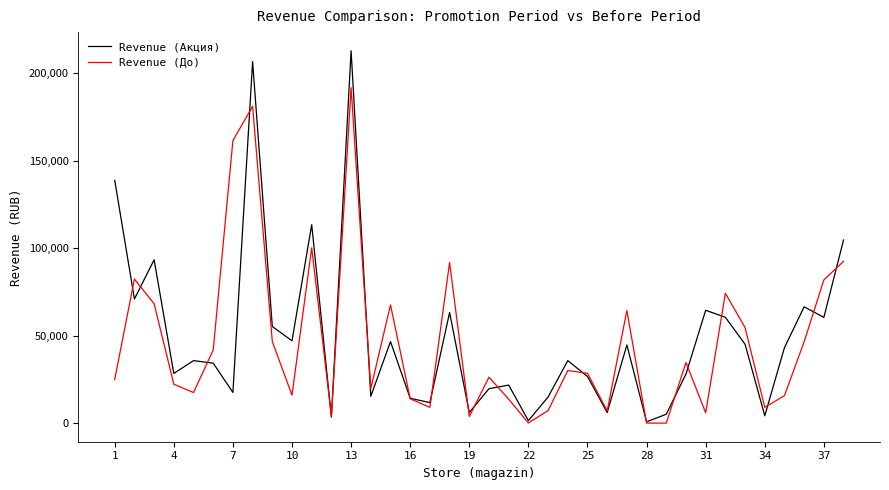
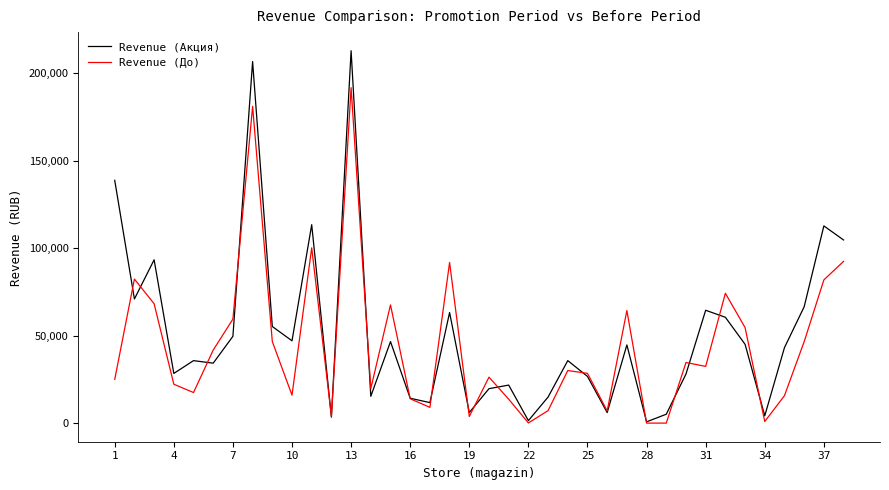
Revenue (Акция), 7: 18,000 -> 50,000
Revenue (До), 7: 161,000 -> 59,000
Revenue (До), 31: 6,000 -> 32,000
Revenue (До), 34: 9,000 -> 1,000
Revenue (Акция), 37: 60,000 -> 113,000
